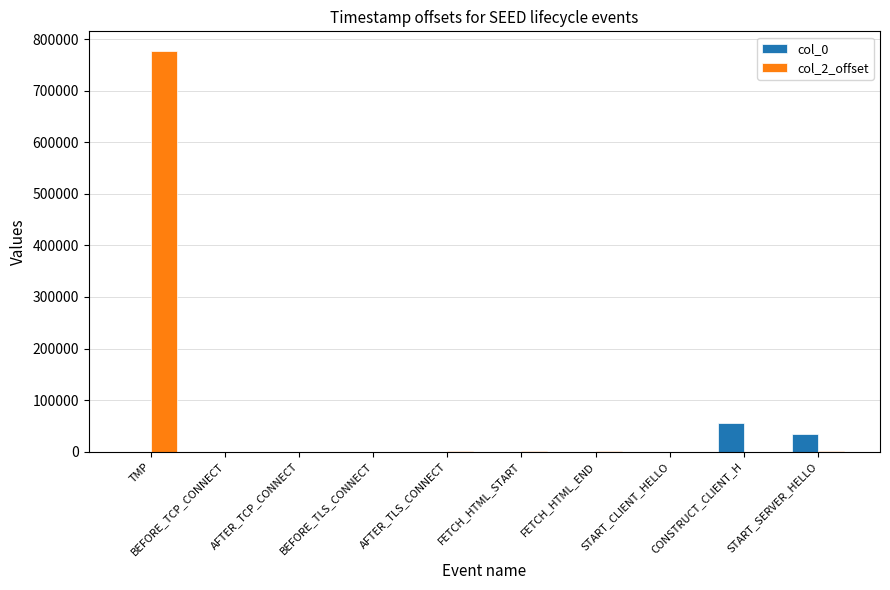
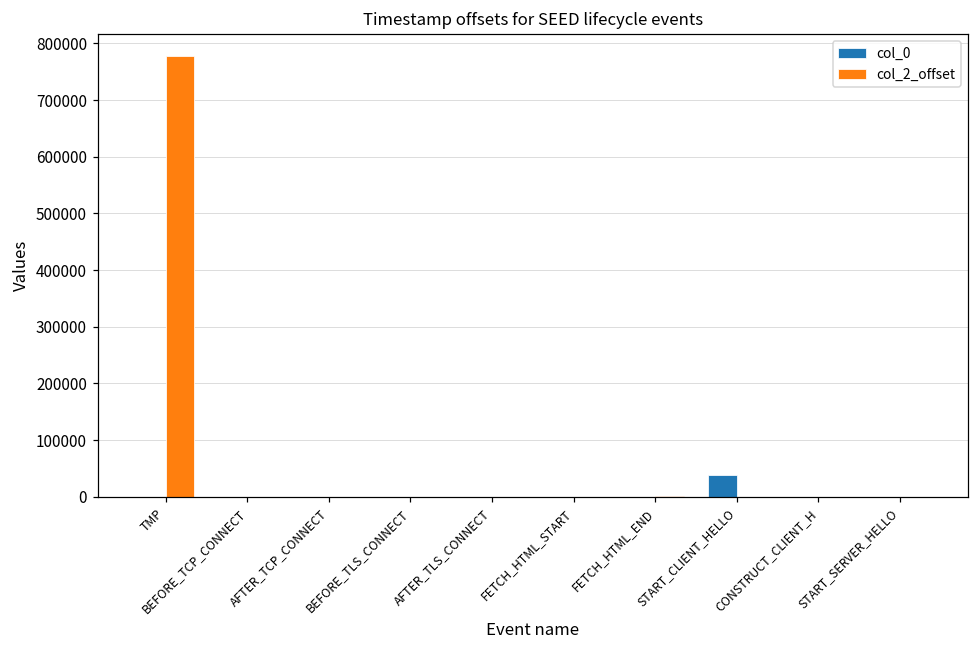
col_0, START_CLIENT_HELLO: 0 -> 40000
col_0, CONSTRUCT_CLIENT_H: 60000 -> 0
col_0, START_SERVER_HELLO: 30000 -> 0
